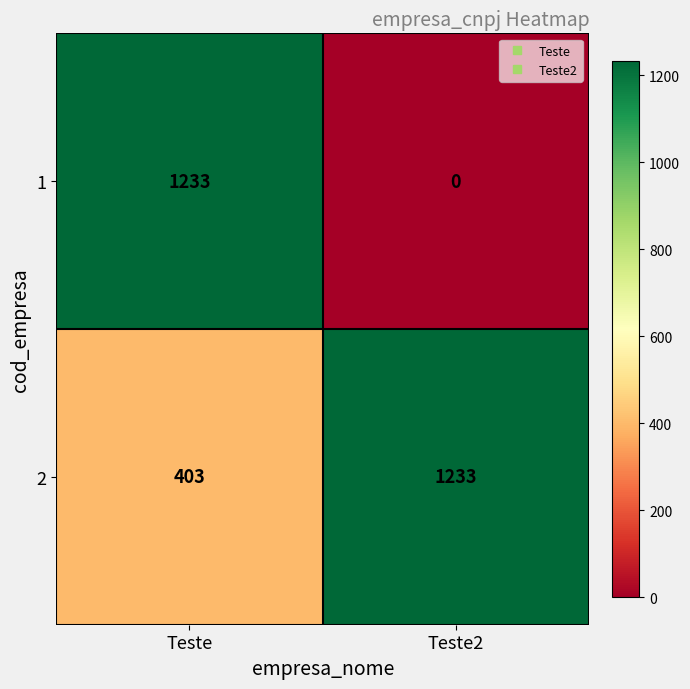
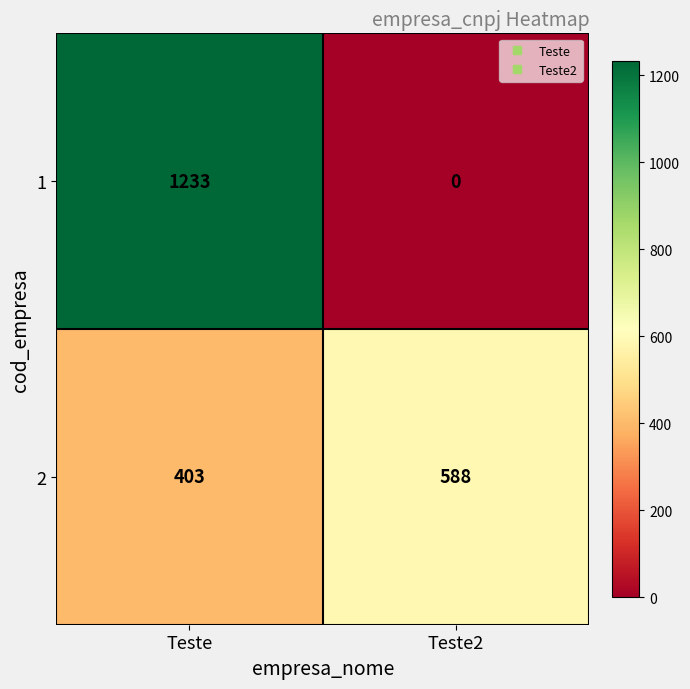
2, Teste2: 1233 -> 588
